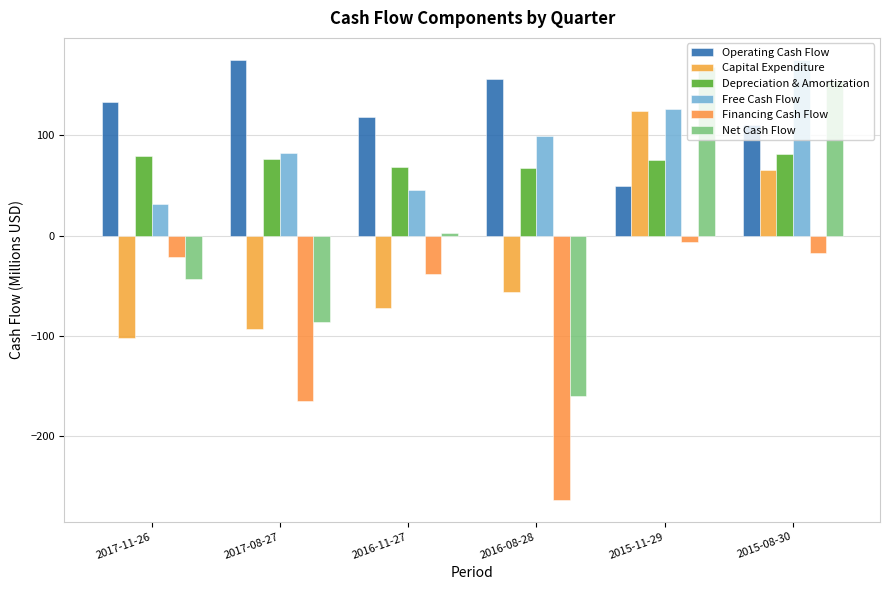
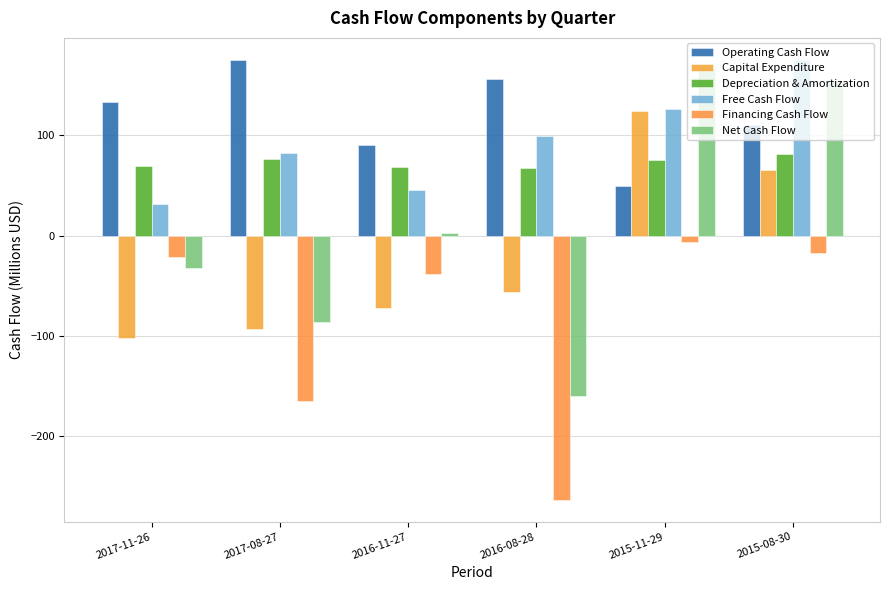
Depreciation & Amortization, 2017-11-26: 79 -> 69
Net Cash Flow, 2017-11-26: -43 -> -32
Operating Cash Flow, 2016-11-27: 118 -> 90
